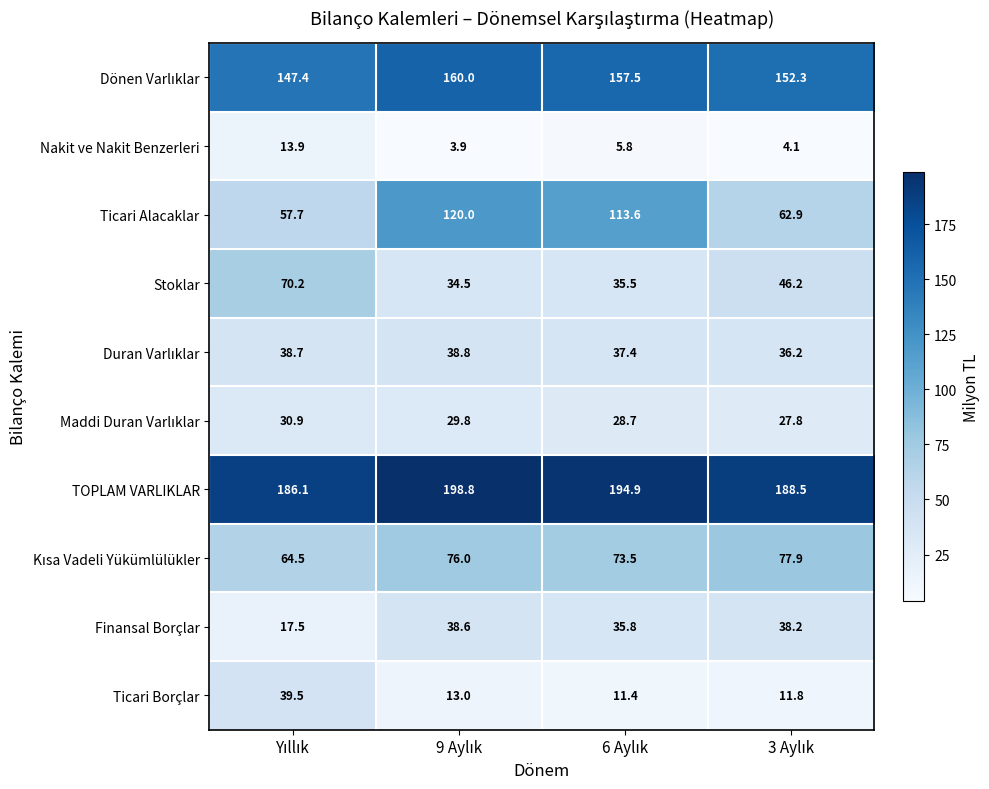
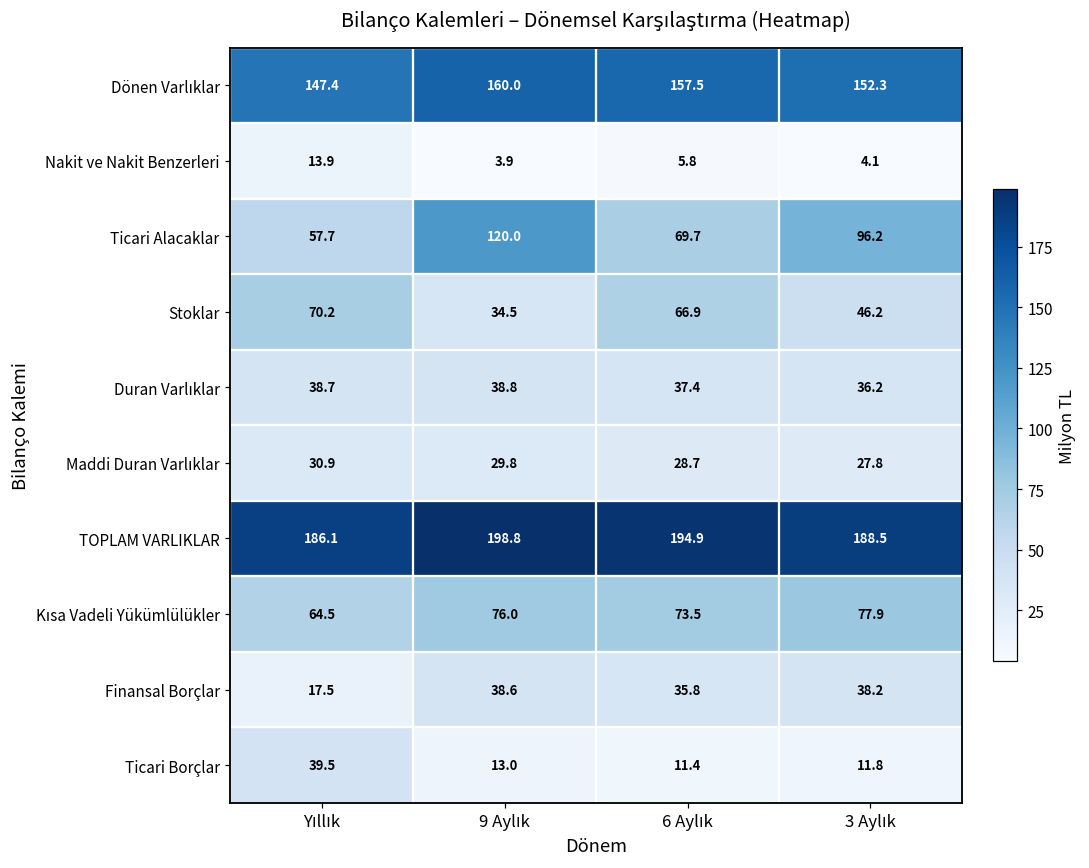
Ticari Alacaklar, 6 Aylık: 113.6 -> 69.7
Ticari Alacaklar, 3 Aylık: 62.9 -> 96.2
Stoklar, 6 Aylık: 35.5 -> 66.9
